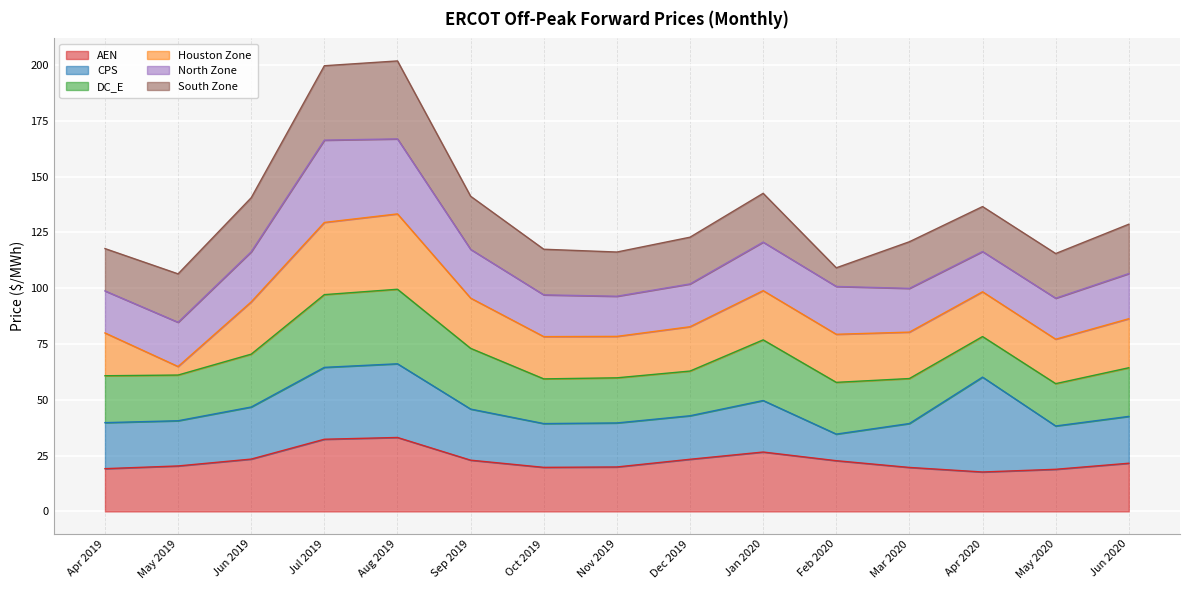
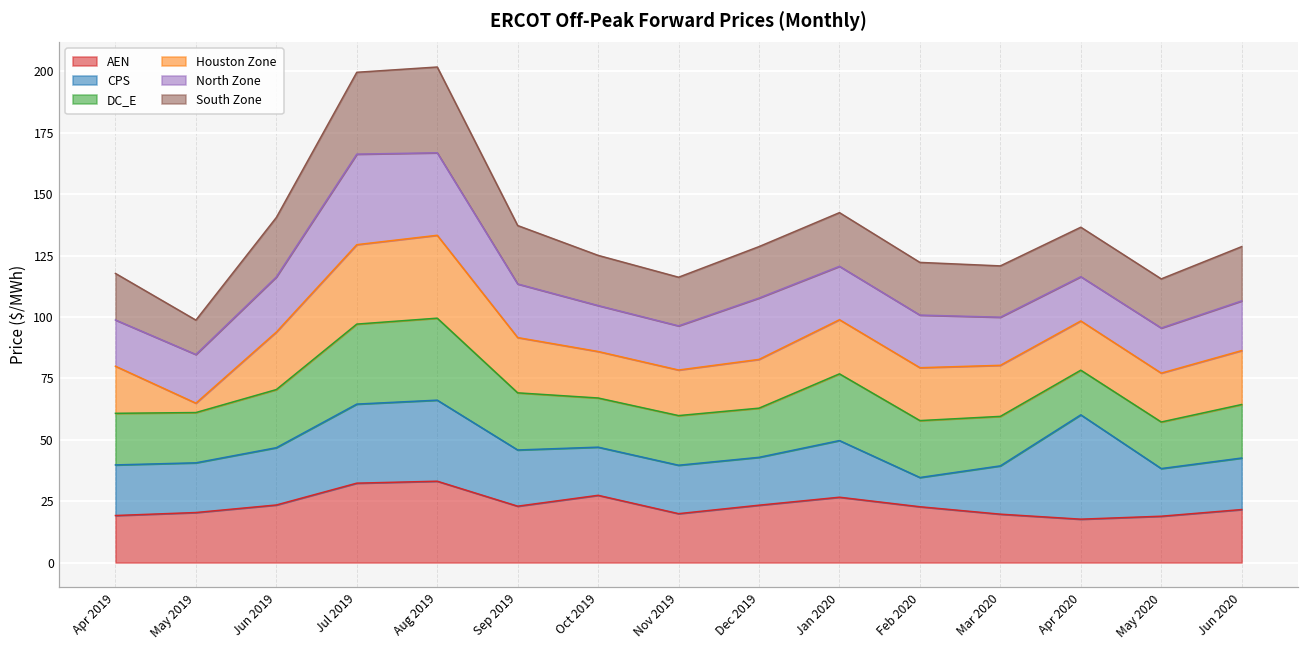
South Zone, May 2019: 22 -> 14
DC_E, Sep 2019: 27 -> 23
AEN, Oct 2019: 20 -> 27
North Zone, Dec 2019: 19 -> 25
South Zone, Feb 2020: 8 -> 21
